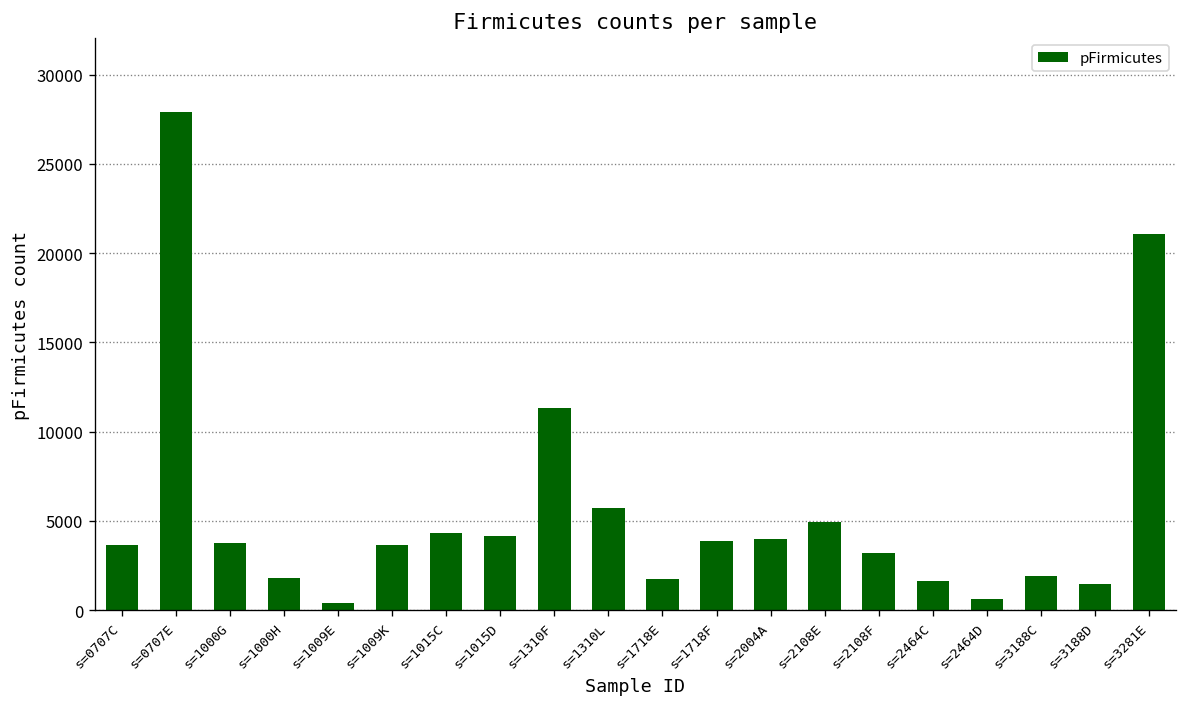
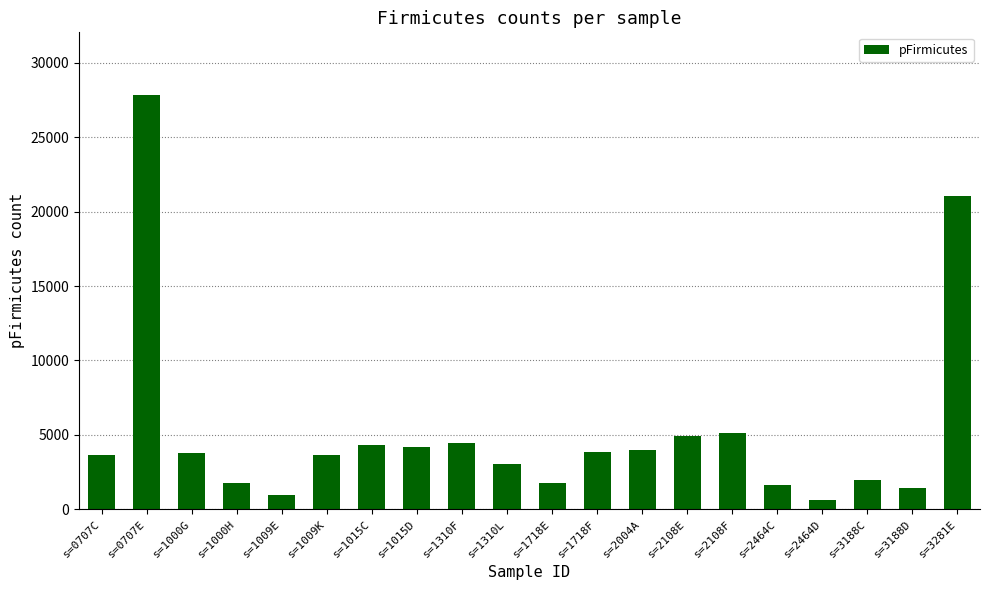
s=1009E: 400 -> 900
s=1310F: 11300 -> 4500
s=1310L: 5700 -> 3000
s=2108F: 3200 -> 5100
